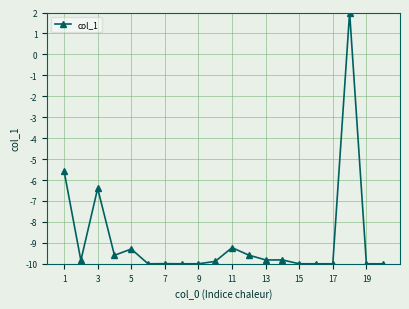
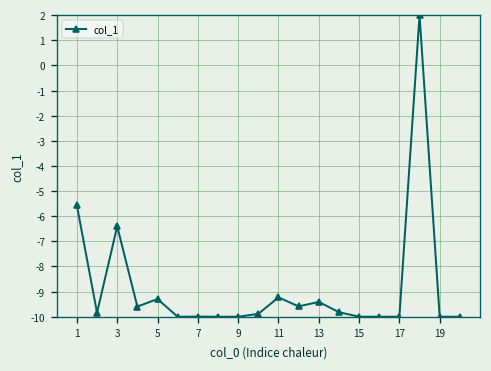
13: -9.8 -> -9.4
